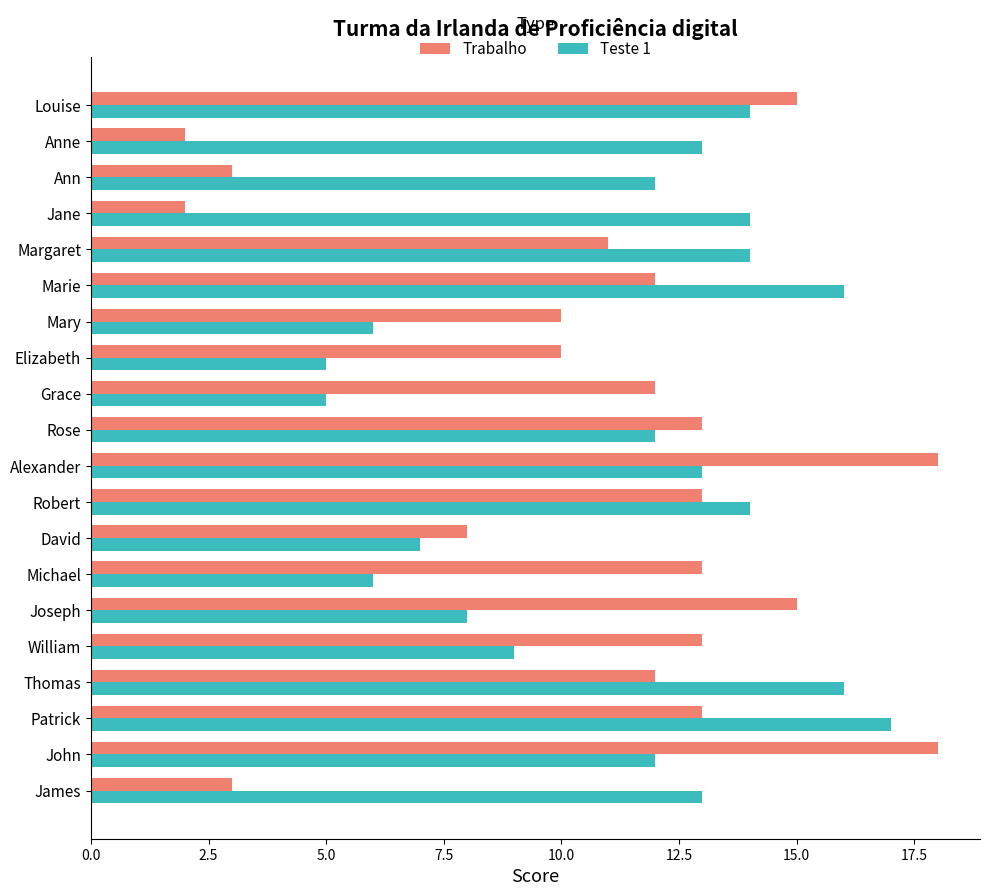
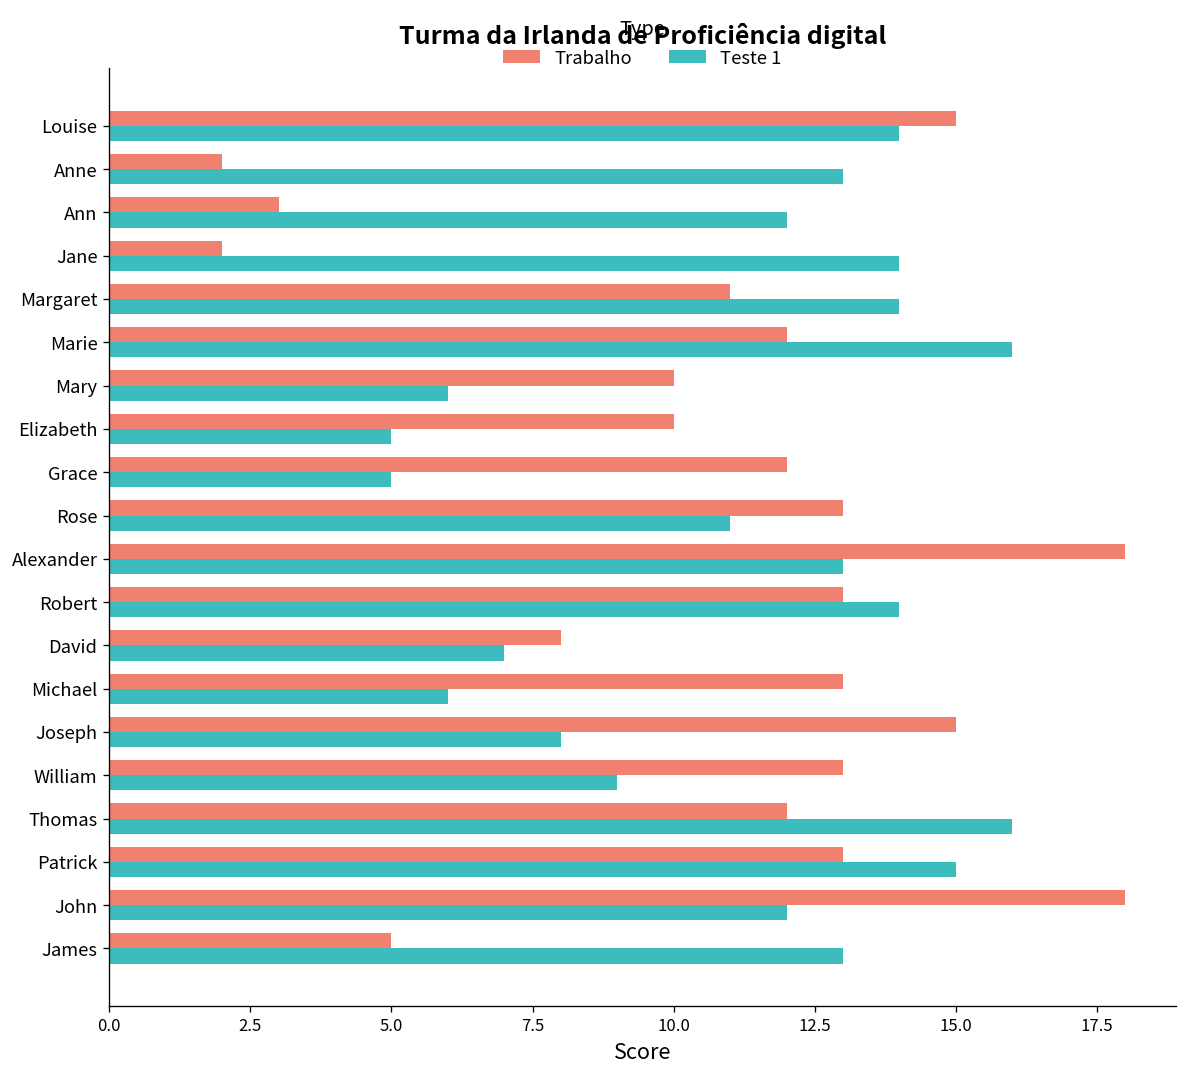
Teste 1, Rose: 12 -> 11
Teste 1, Patrick: 17 -> 15
Trabalho, James: 3 -> 5
